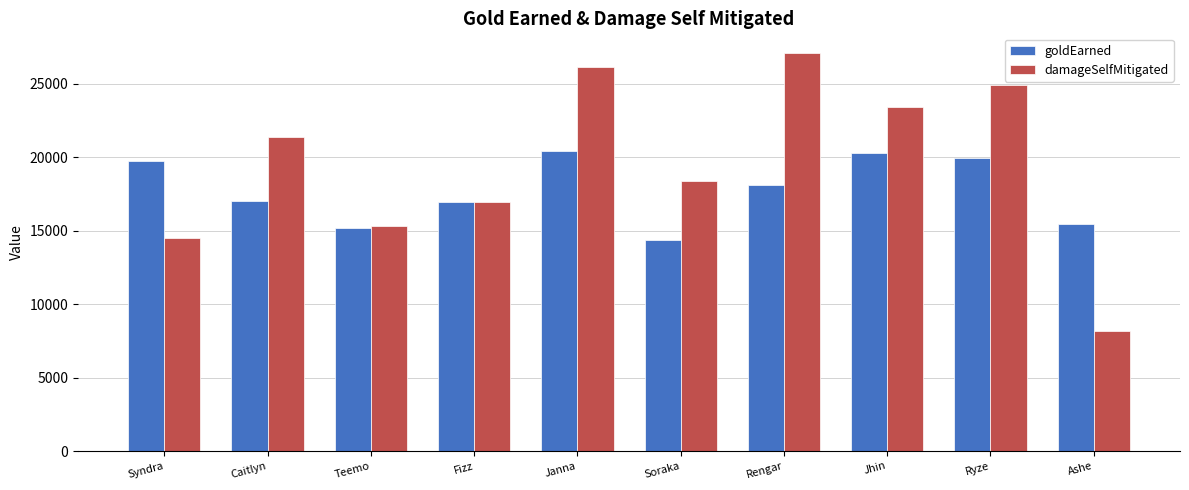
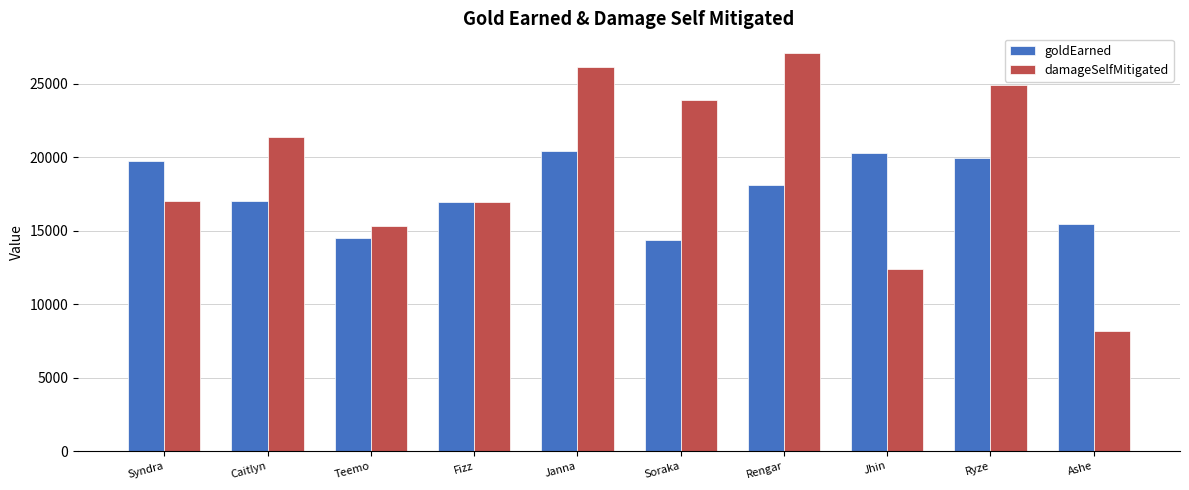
damageSelfMitigated, Syndra: 14500 -> 17000
goldEarned, Teemo: 15200 -> 14500
damageSelfMitigated, Soraka: 18400 -> 23900
damageSelfMitigated, Jhin: 23400 -> 12400
